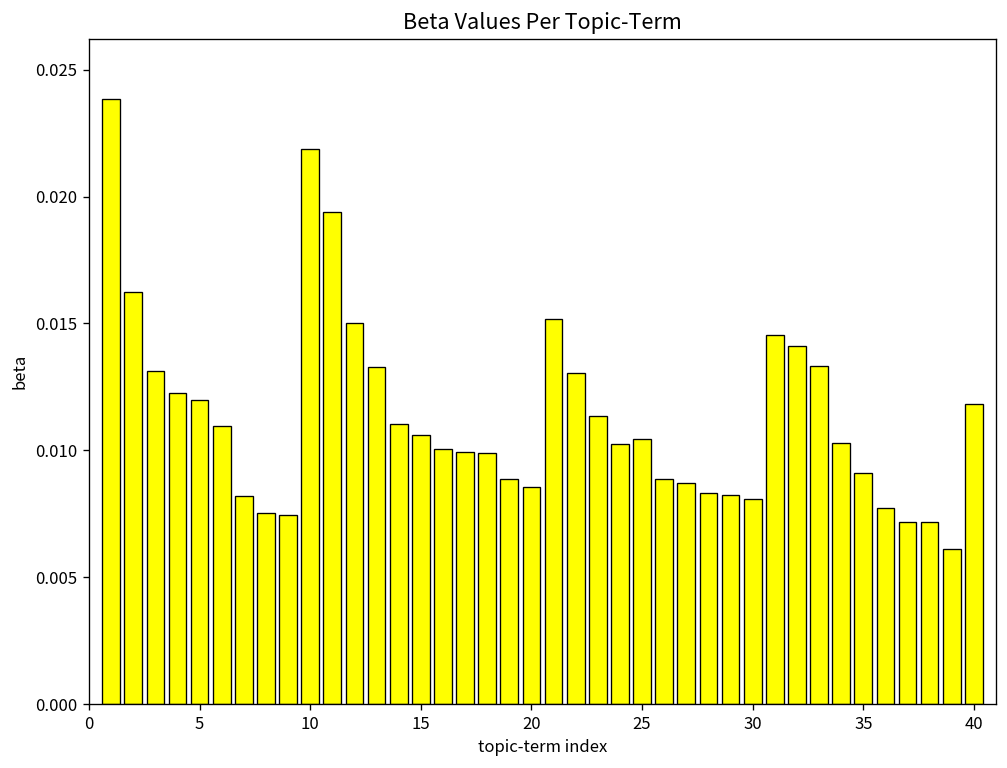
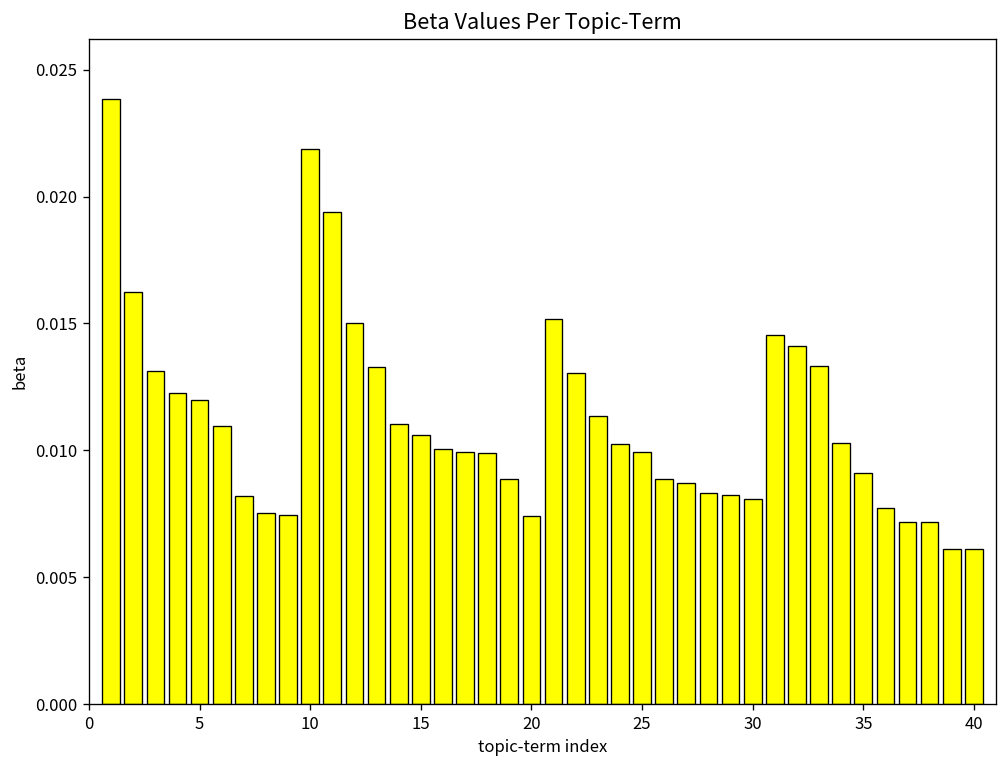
20: 0.0086 -> 0.0074
25: 0.0104 -> 0.0099
40: 0.0118 -> 0.0061
